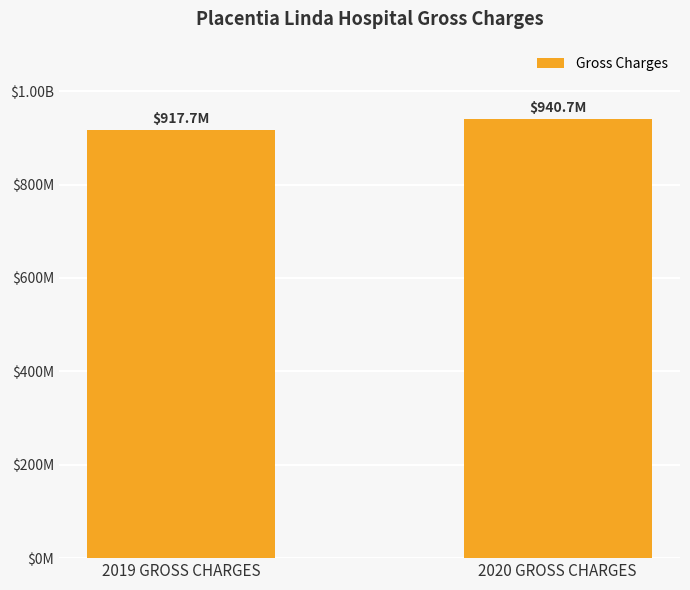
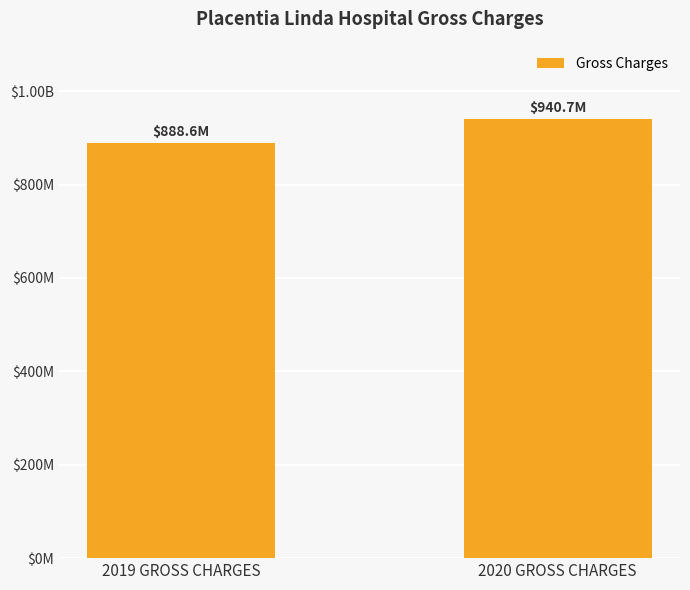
2019 GROSS CHARGES: $917.7M -> $888.6M
